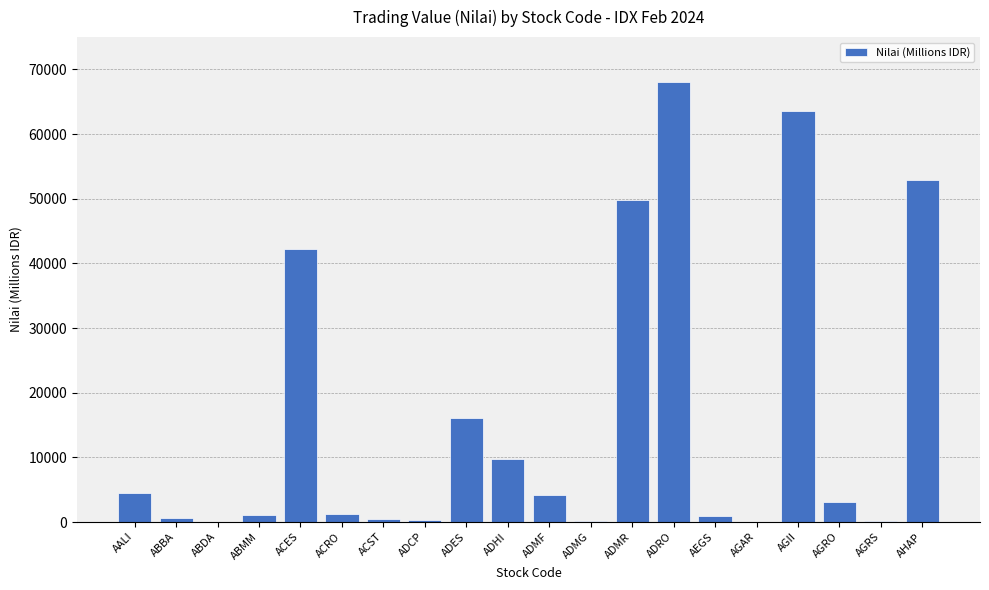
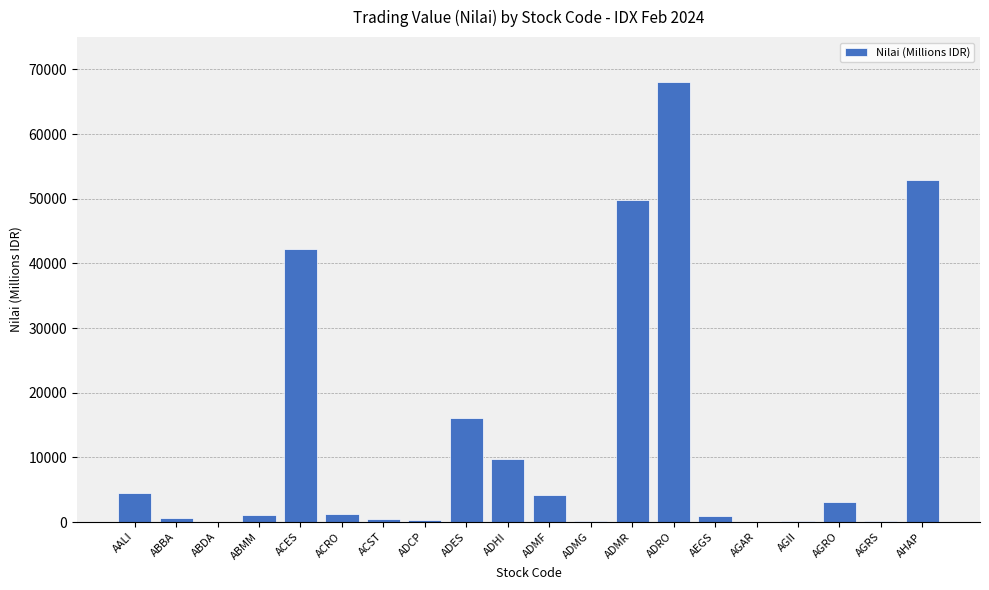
AGII: 64000 -> 0
